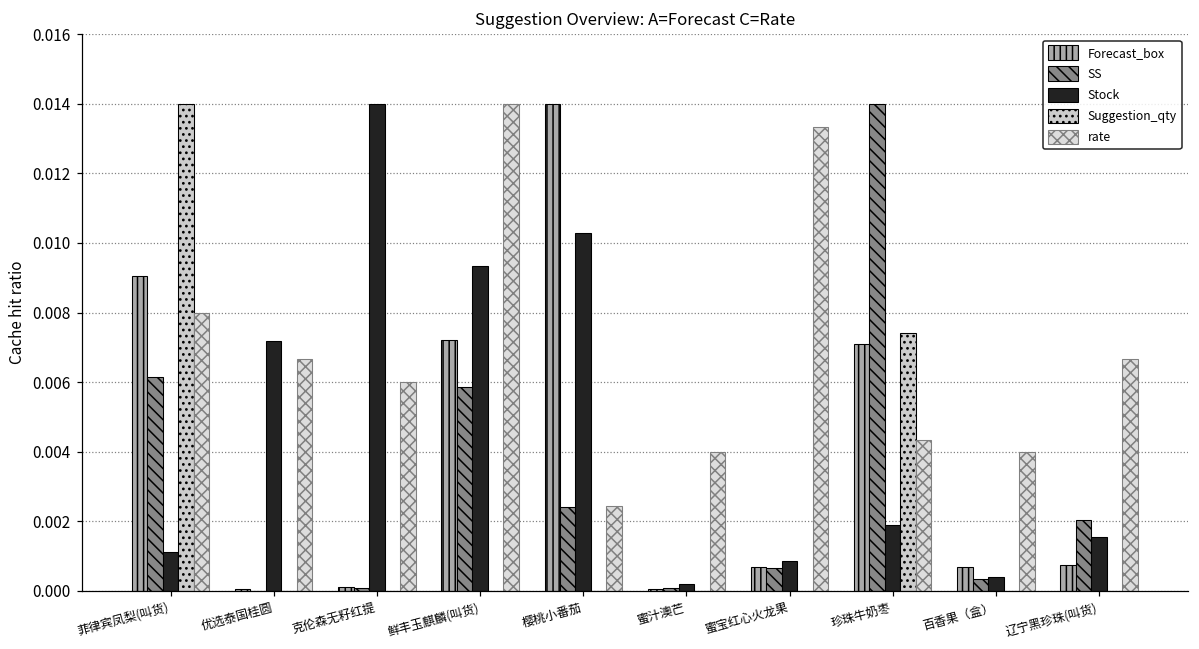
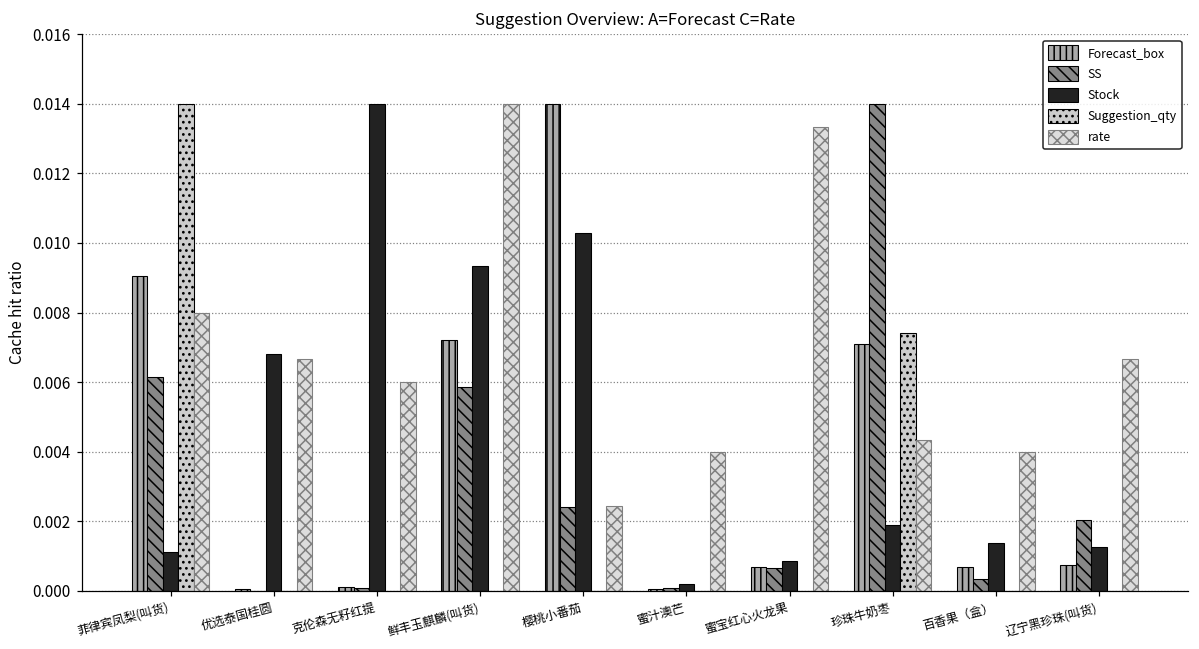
Stock, 优选泰国桂圆: 0.0072 -> 0.0068
Stock, 百香果（盒）: 0.0004 -> 0.0014
Stock, 辽宁黑珍珠(叫货): 0.0015 -> 0.0013
